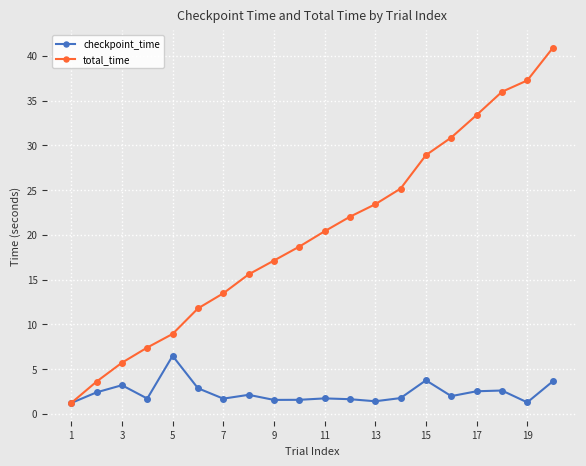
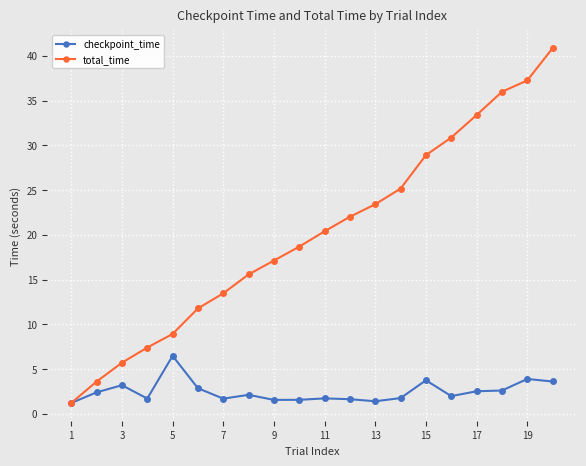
checkpoint_time, 19: 1 -> 4
